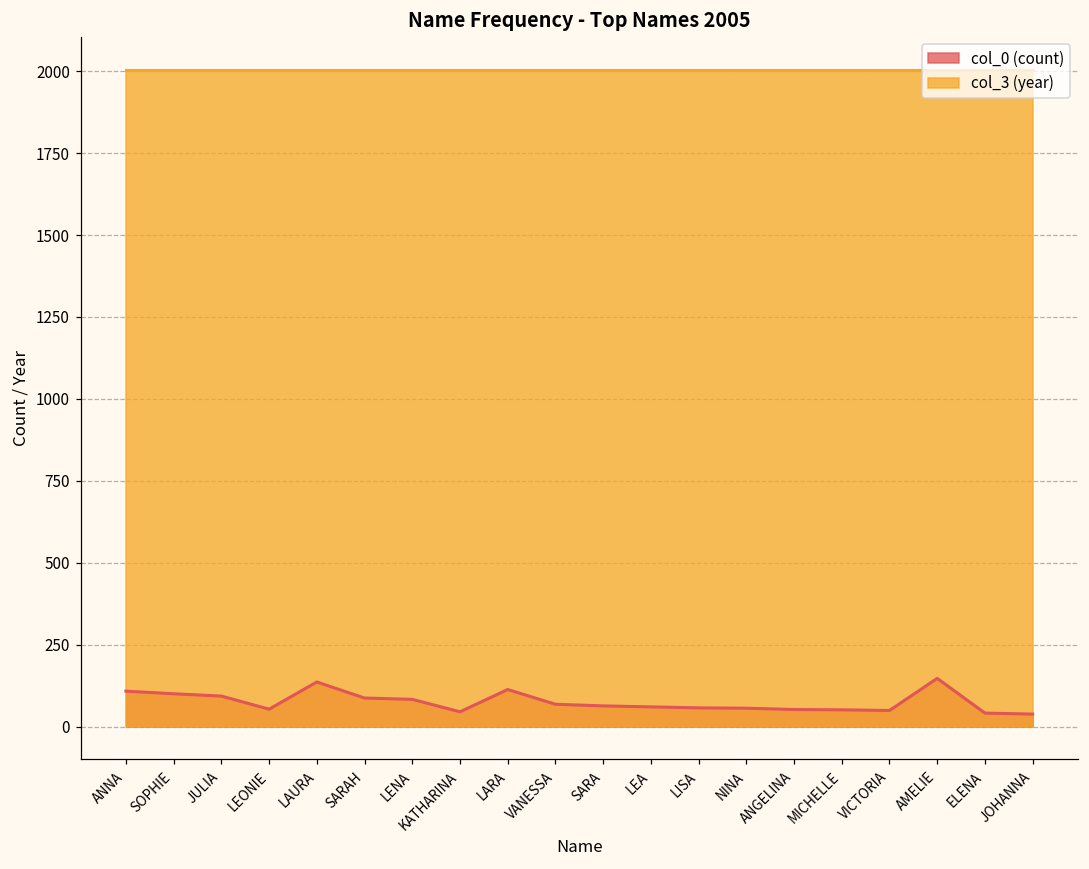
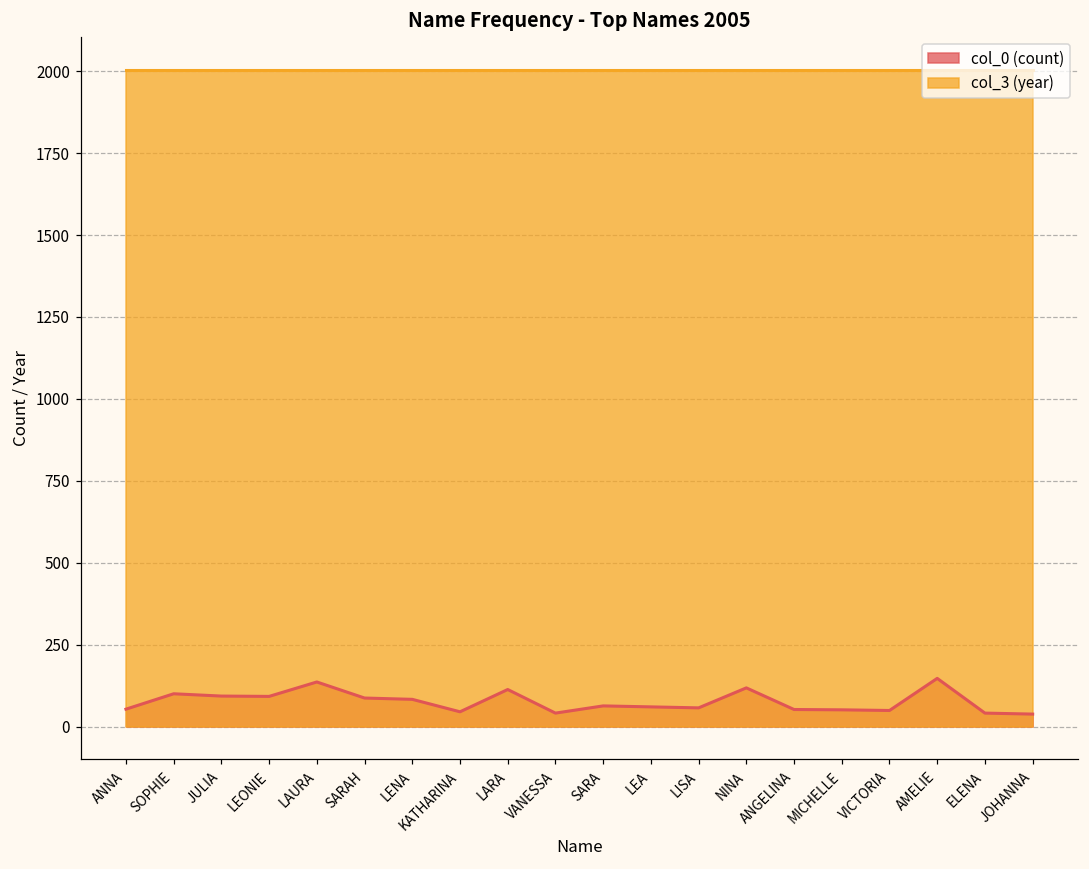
col_0 (count), ANNA: 110 -> 50
col_0 (count), LEONIE: 50 -> 90
col_0 (count), VANESSA: 70 -> 40
col_0 (count), NINA: 60 -> 120
